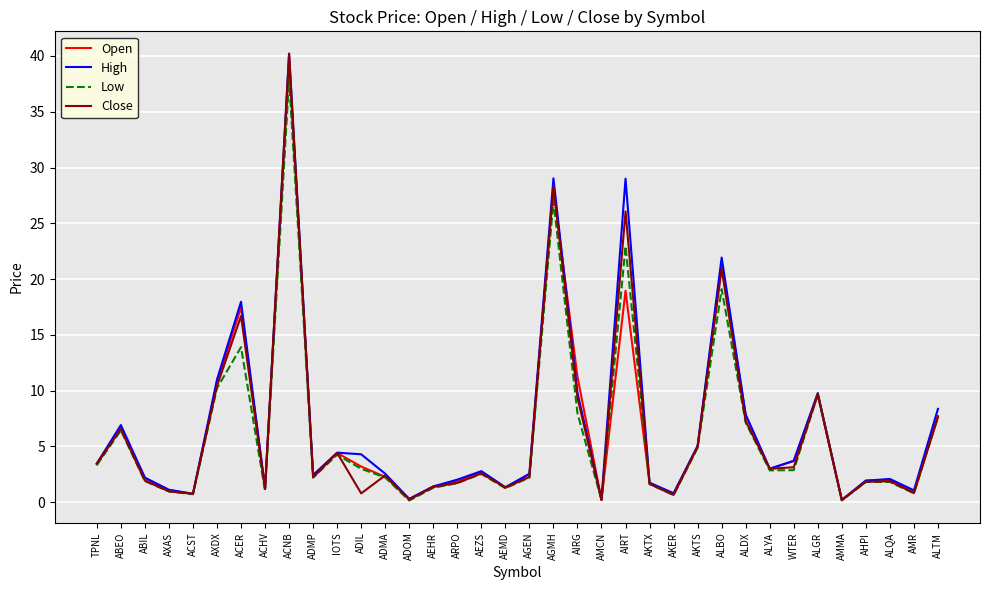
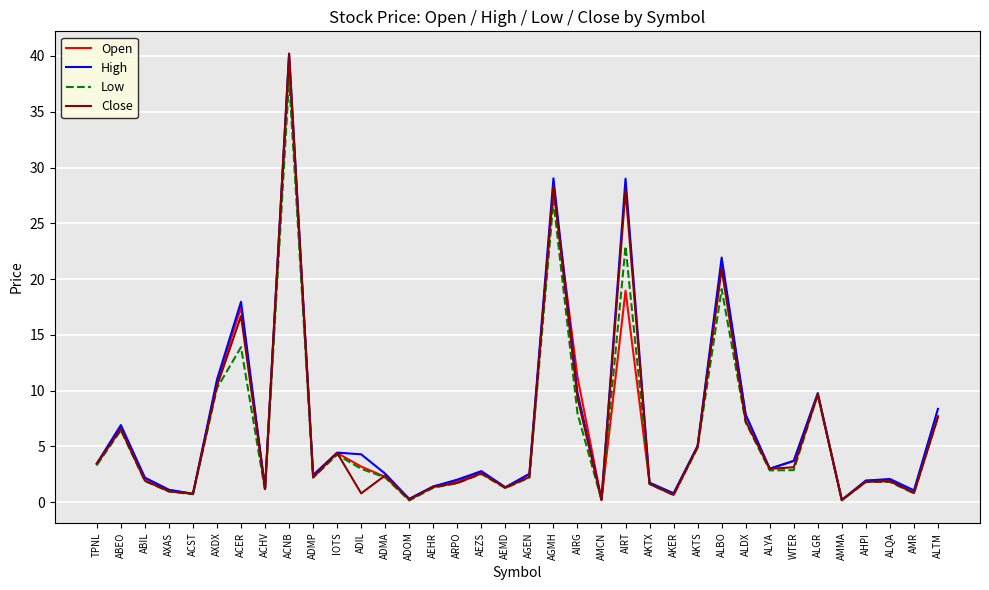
Close, AIRT: 26.1 -> 28.0
